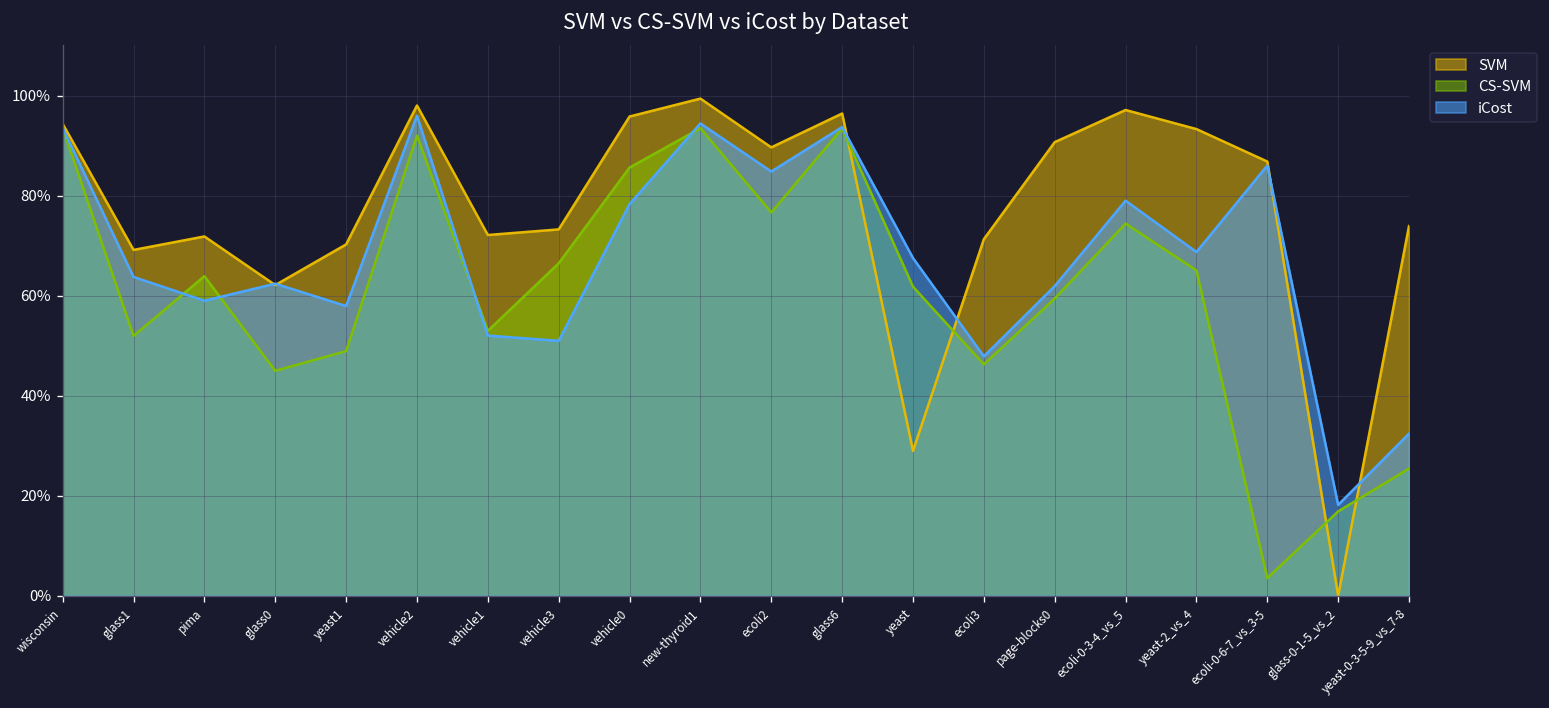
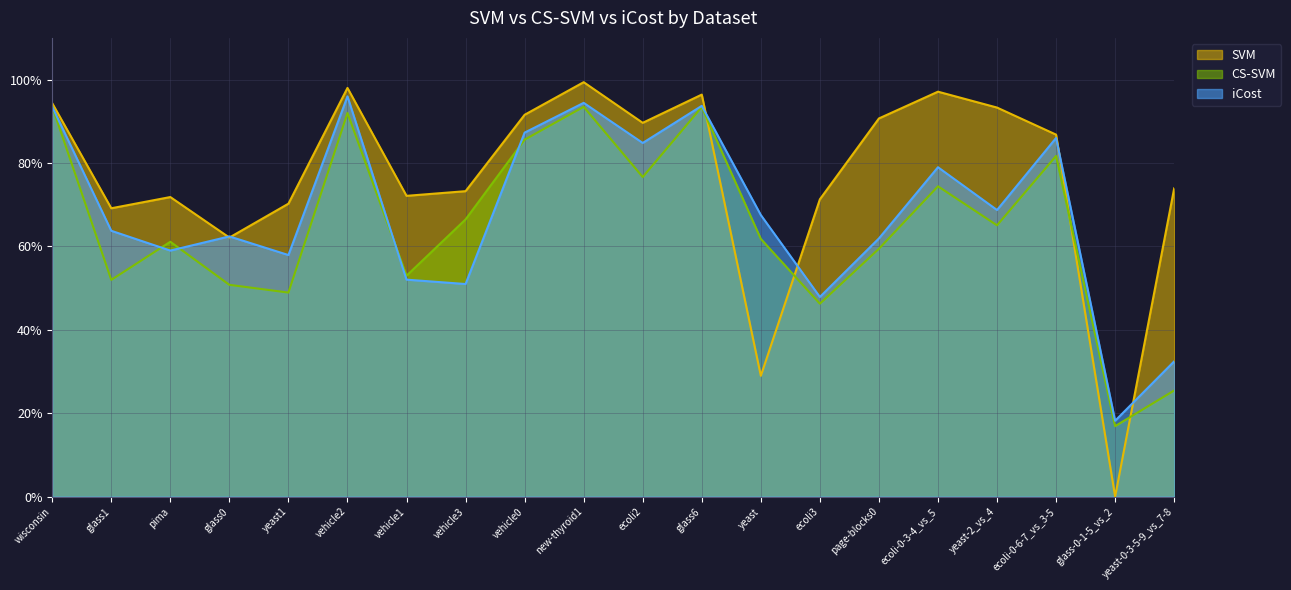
CS-SVM, pima: 64% -> 61%
CS-SVM, glass0: 45% -> 51%
SVM, vehicle0: 96% -> 92%
iCost, vehicle0: 78% -> 87%
CS-SVM, ecoli-0-6-7_vs_3-5: 4% -> 82%
